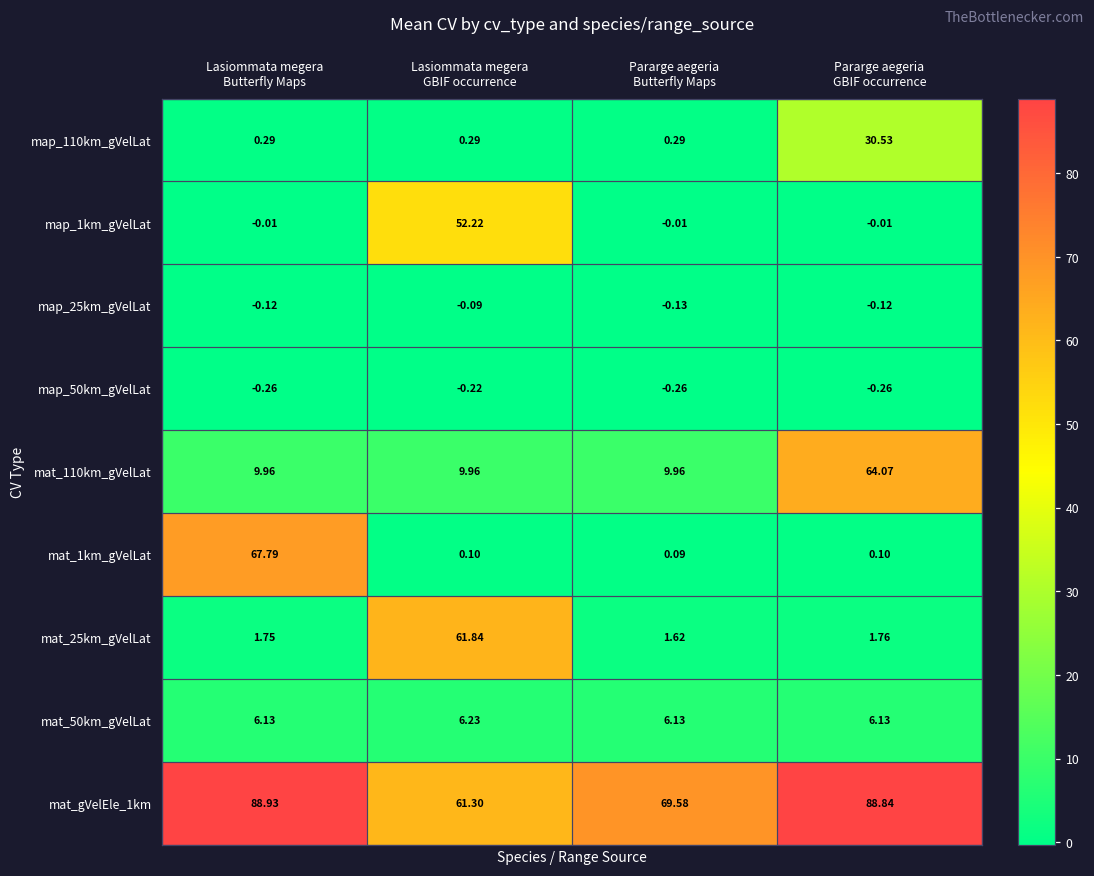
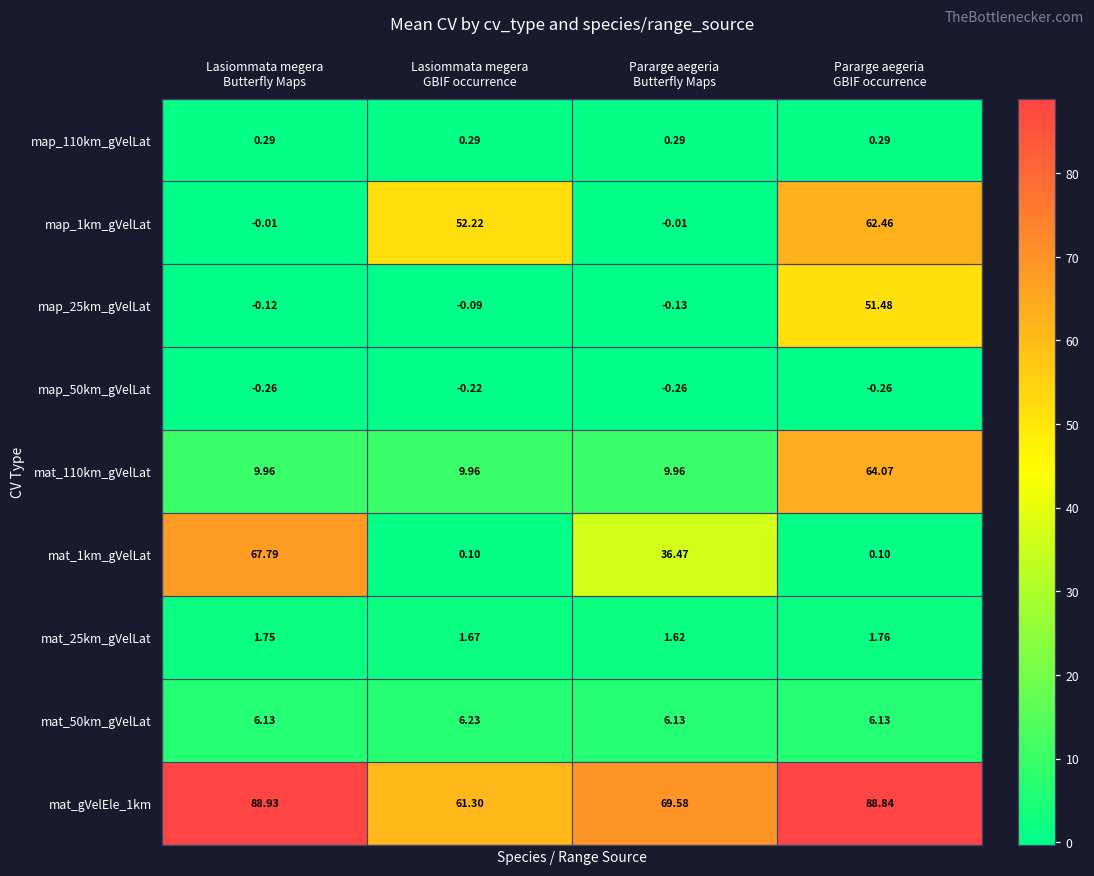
map_110km_gVelLat, Pararge aegeria GBIF occurrence: 30.53 -> 0.29
map_1km_gVelLat, Pararge aegeria GBIF occurrence: -0.01 -> 62.46
map_25km_gVelLat, Pararge aegeria GBIF occurrence: -0.12 -> 51.48
mat_1km_gVelLat, Pararge aegeria Butterfly Maps: 0.09 -> 36.47
mat_25km_gVelLat, Lasiommata megera GBIF occurrence: 61.84 -> 1.67
